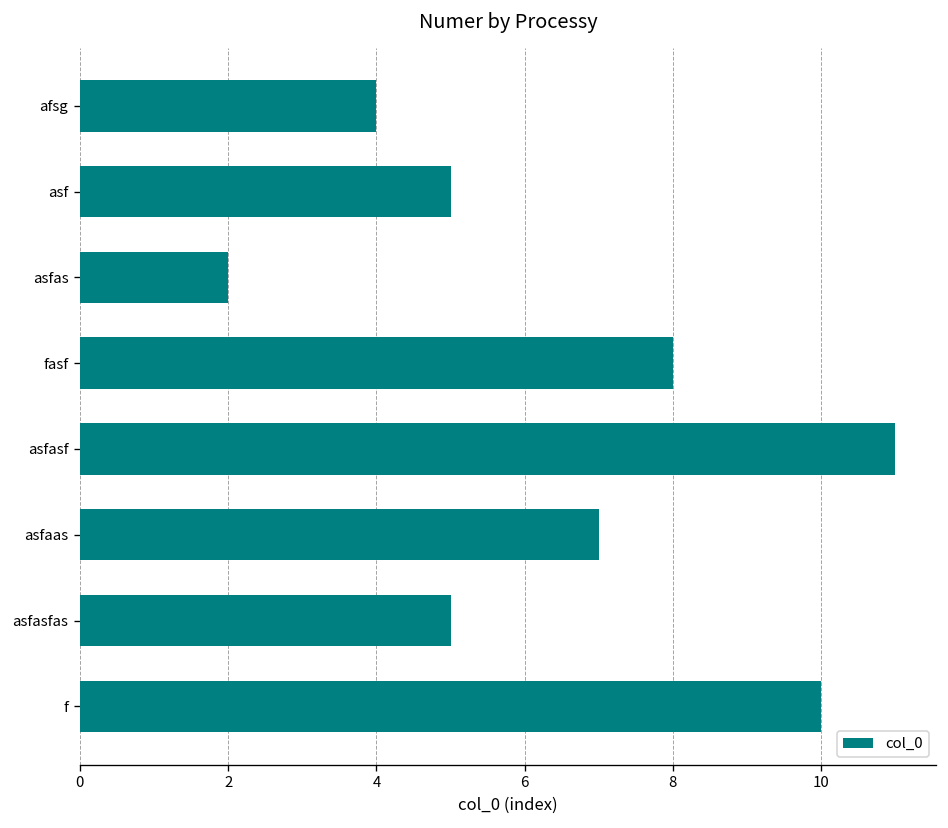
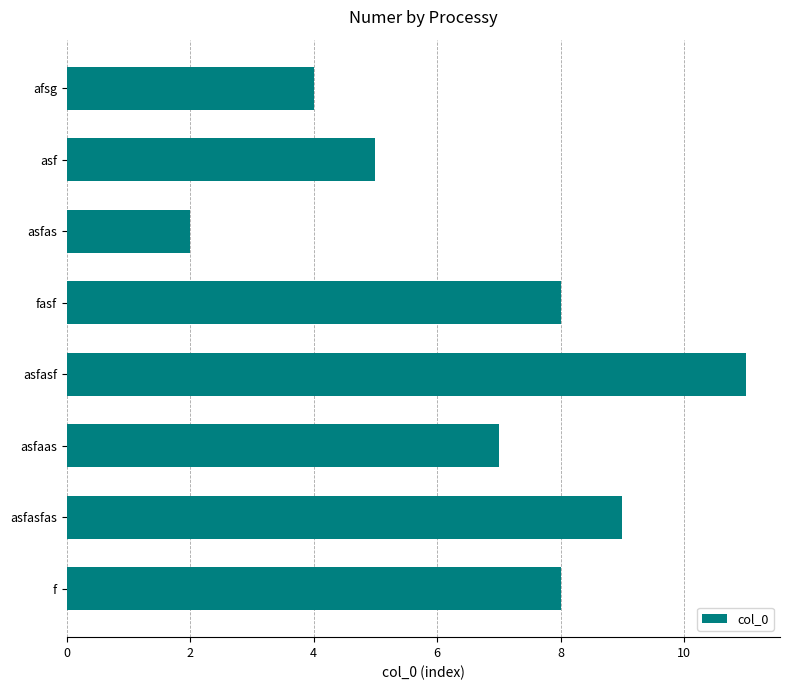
asfasfas: 5 -> 9
f: 10 -> 8
